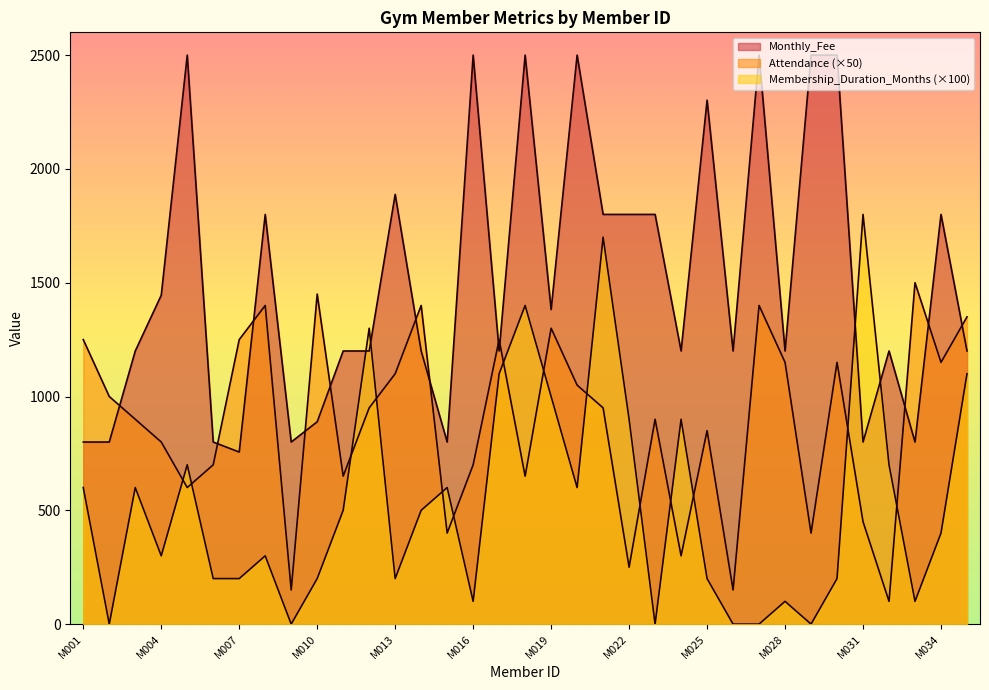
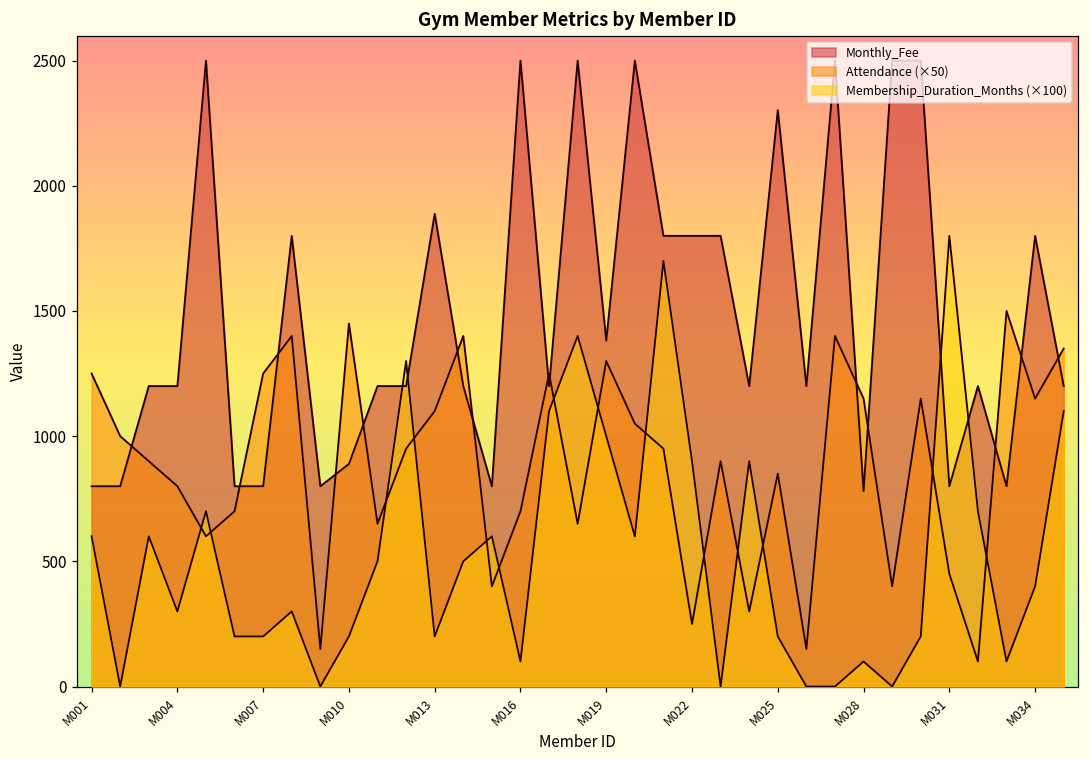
Monthly_Fee, M004: 1450 -> 1200
Monthly_Fee, M007: 760 -> 800
Monthly_Fee, M028: 1200 -> 780
